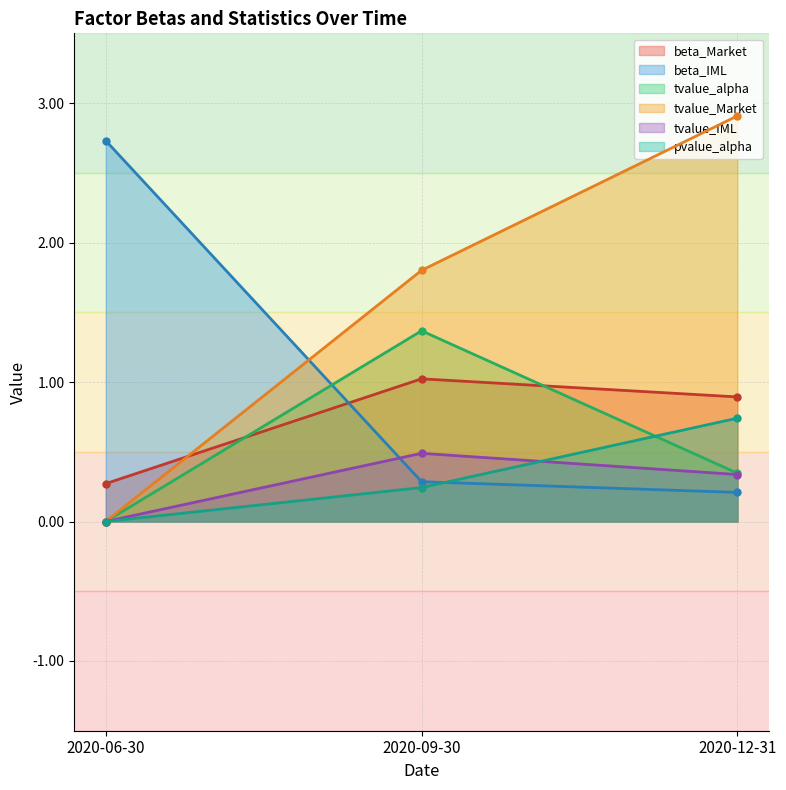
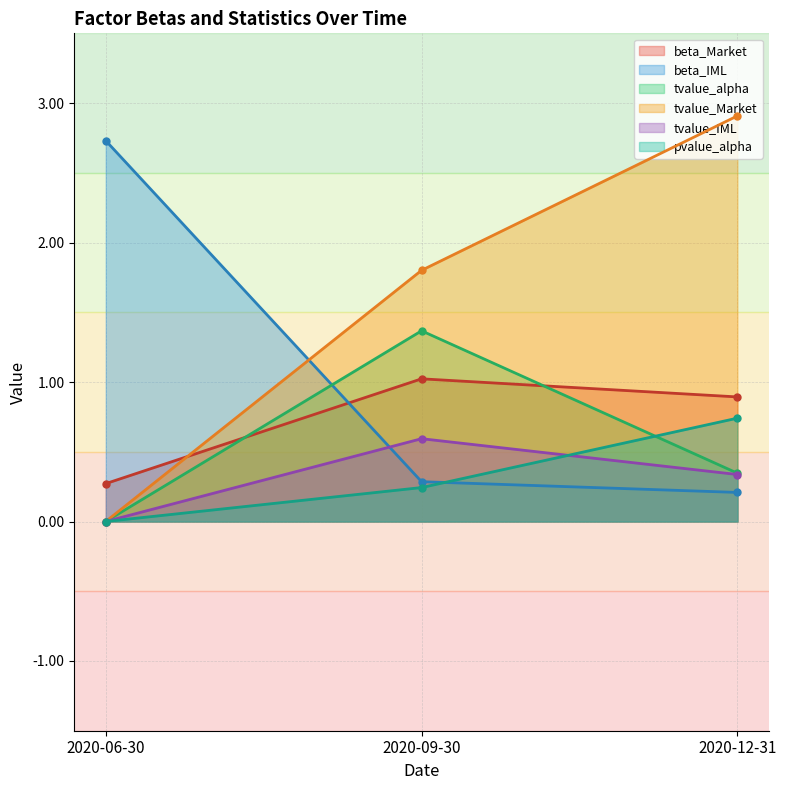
tvalue_IML, 2020-09-30: 0.49 -> 0.59
